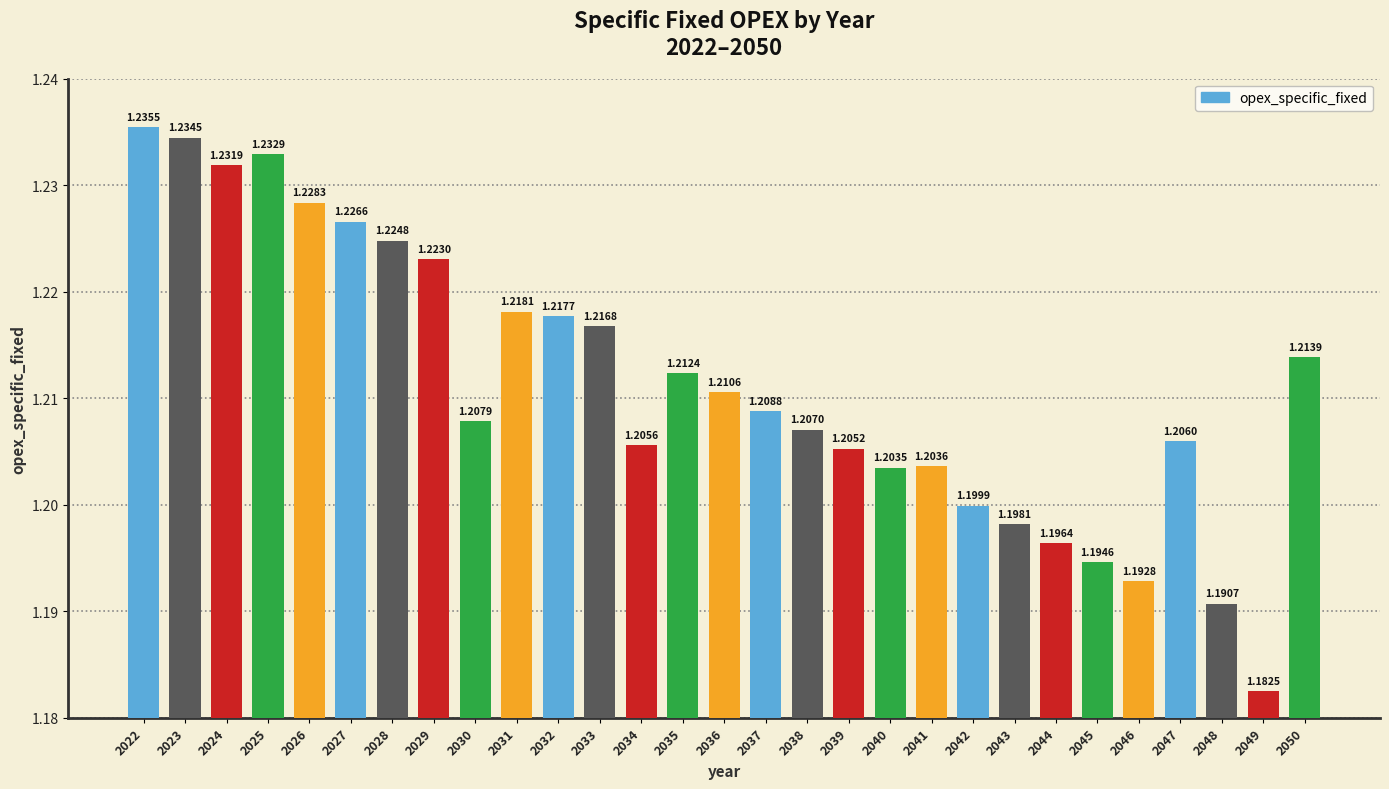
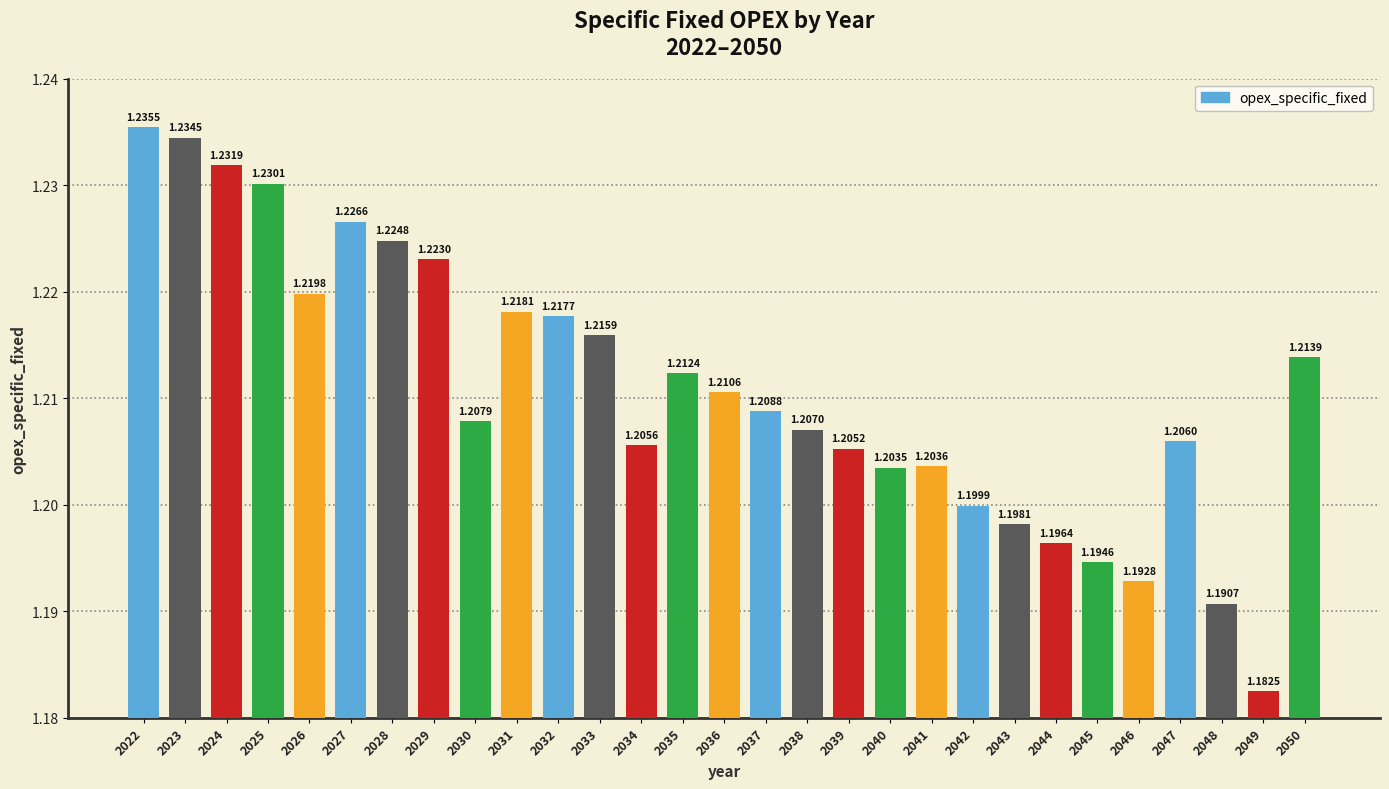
2025: 1.2329 -> 1.2301
2026: 1.2283 -> 1.2198
2033: 1.2168 -> 1.2159
